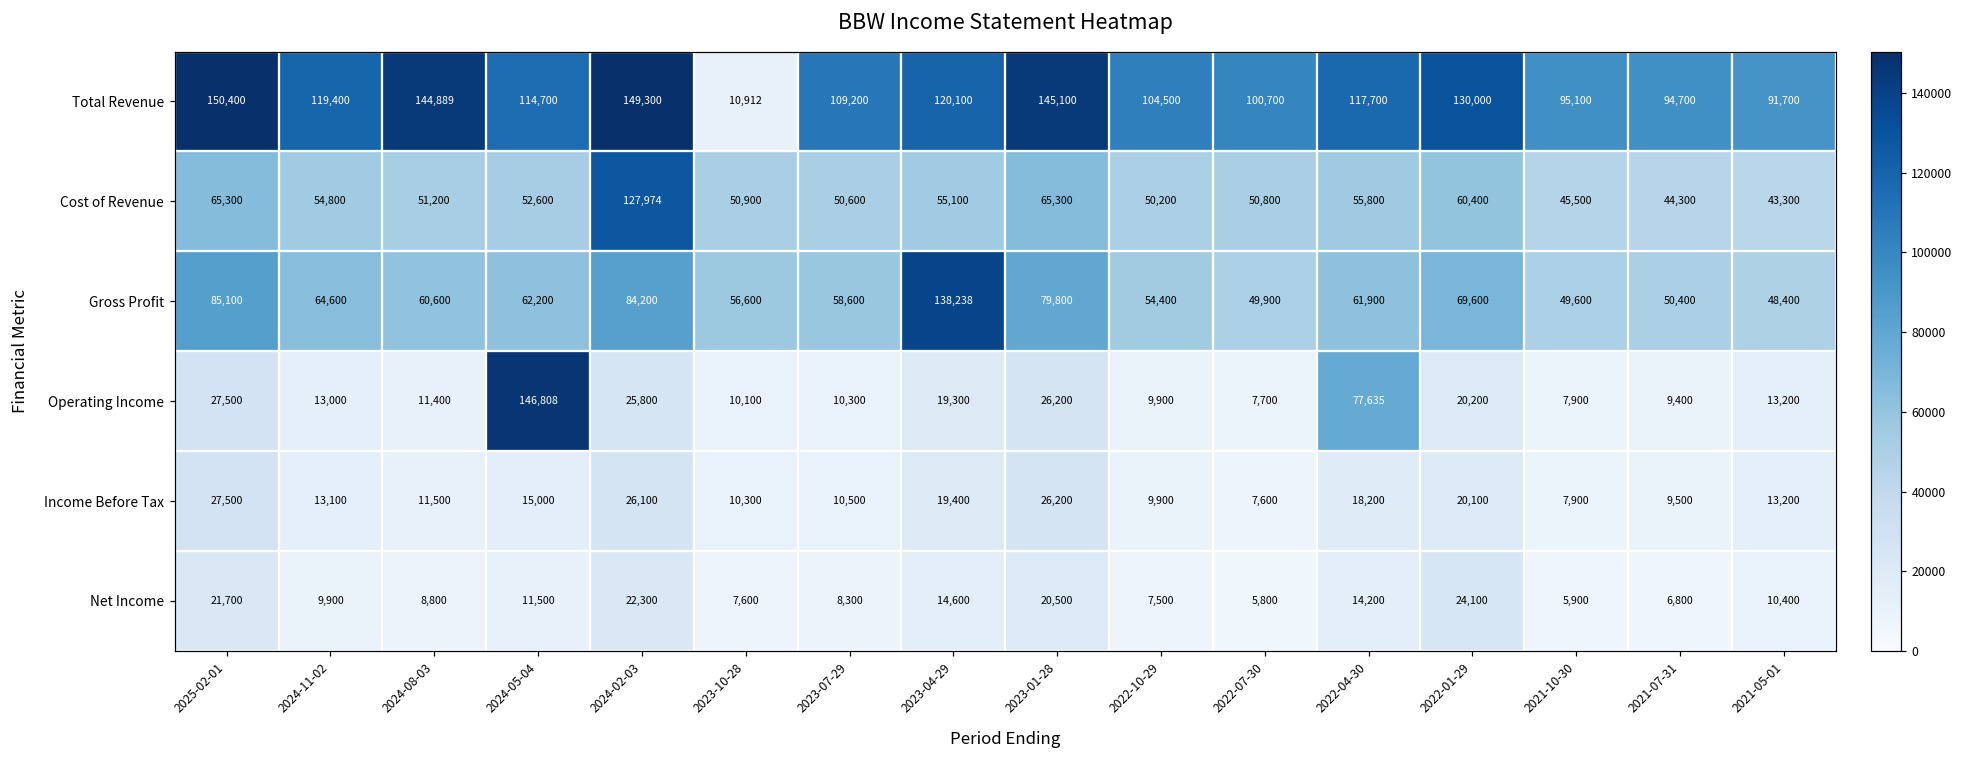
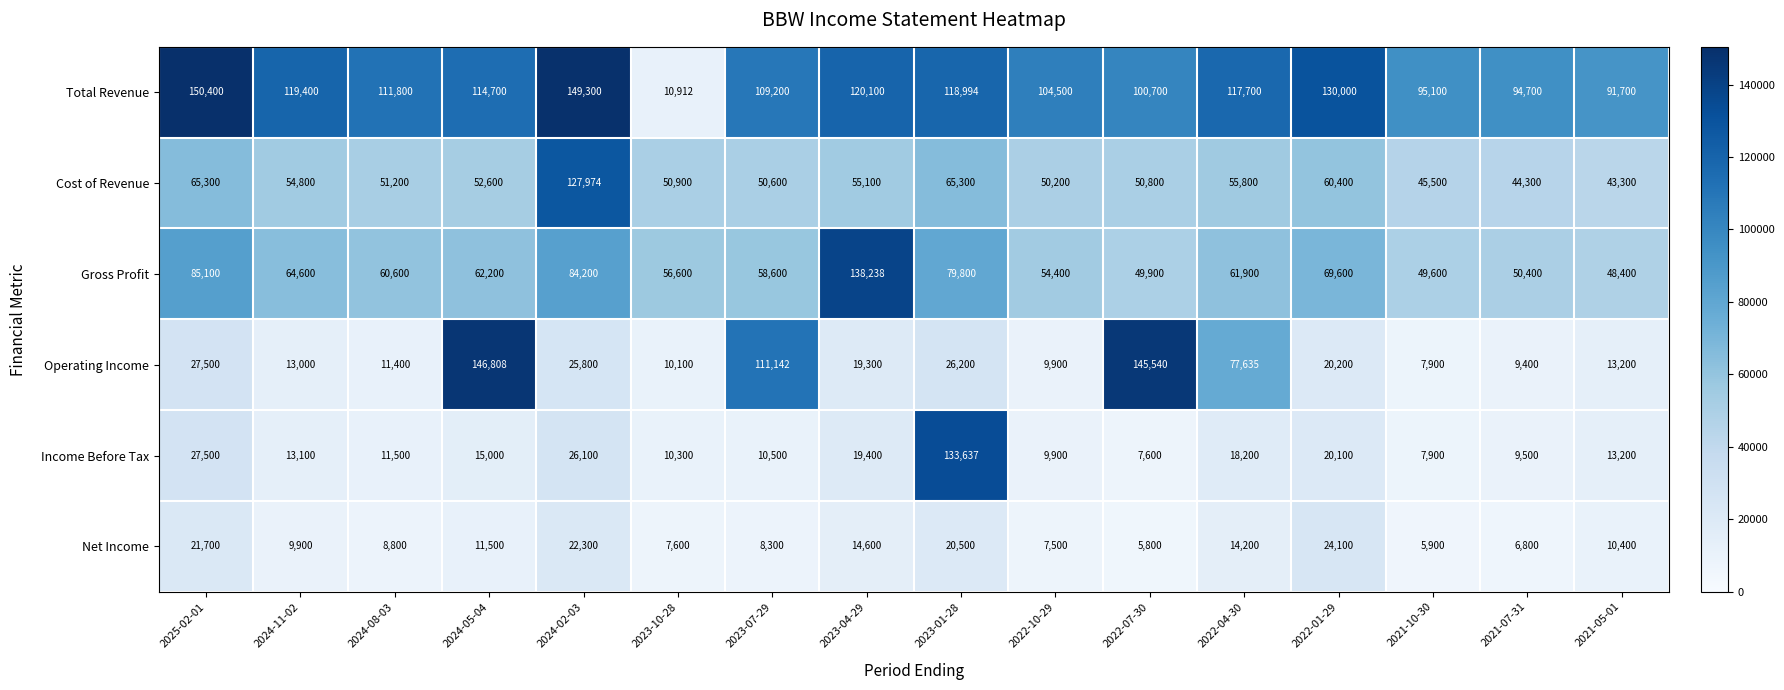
Total Revenue, 2024-08-03: 144,889 -> 111,800
Total Revenue, 2023-01-28: 145,100 -> 118,994
Operating Income, 2023-07-29: 10,300 -> 111,142
Operating Income, 2022-07-30: 7,700 -> 145,540
Income Before Tax, 2023-01-28: 26,200 -> 133,637
